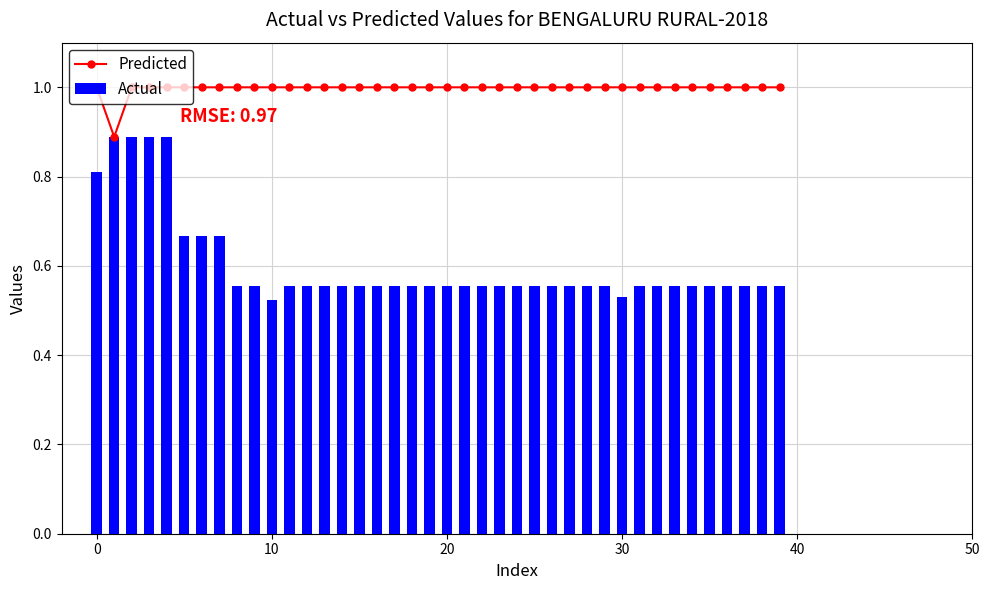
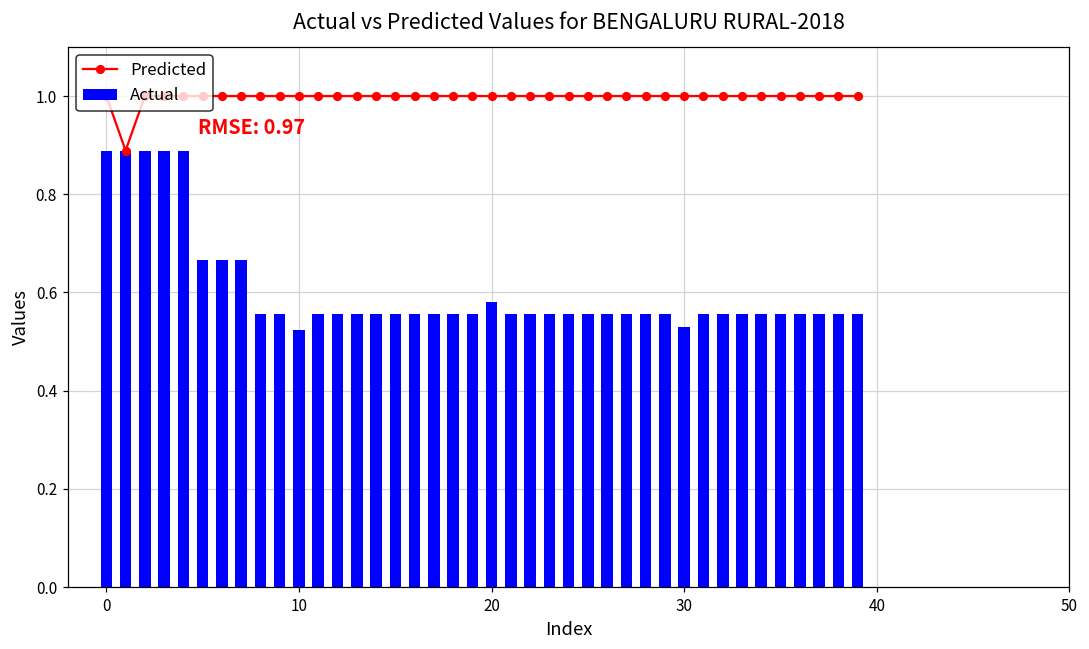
Actual, 0: 0.81 -> 0.89
Actual, 20: 0.56 -> 0.58
